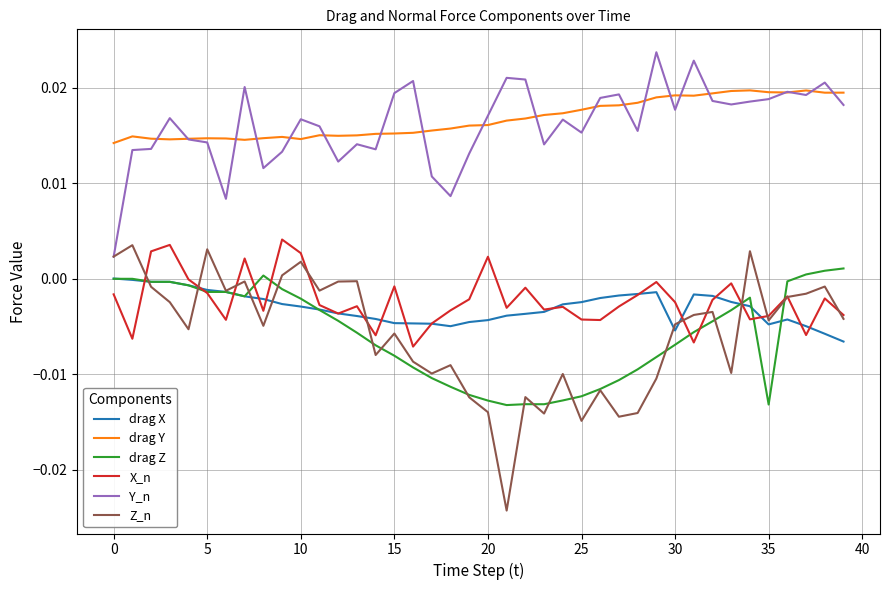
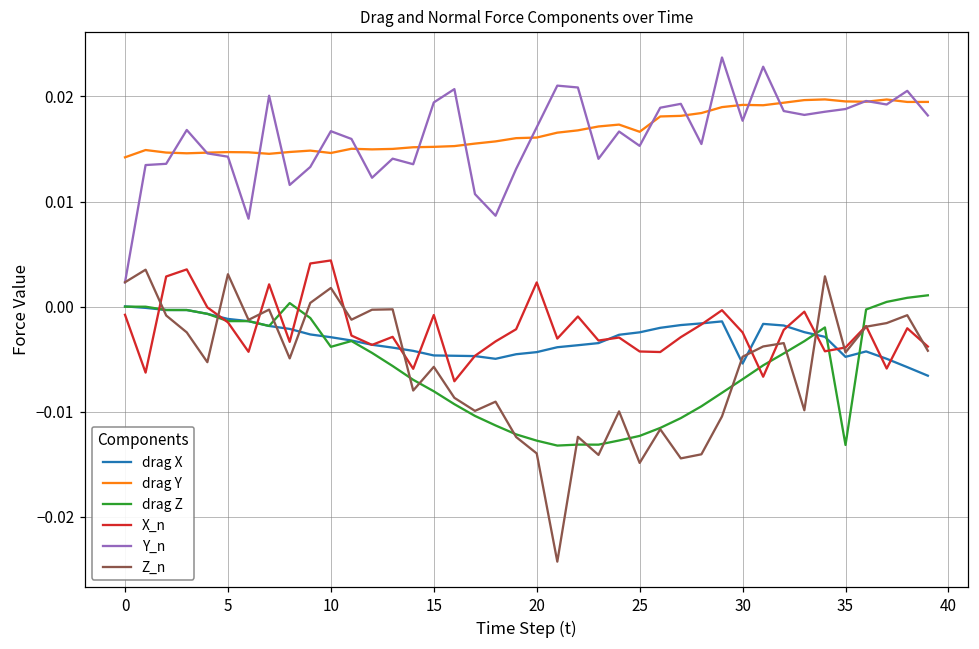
X_n, 0: -0.002 -> -0.001
drag Z, 10: -0.002 -> -0.004
X_n, 10: 0.003 -> 0.004
drag Y, 25: 0.018 -> 0.017
